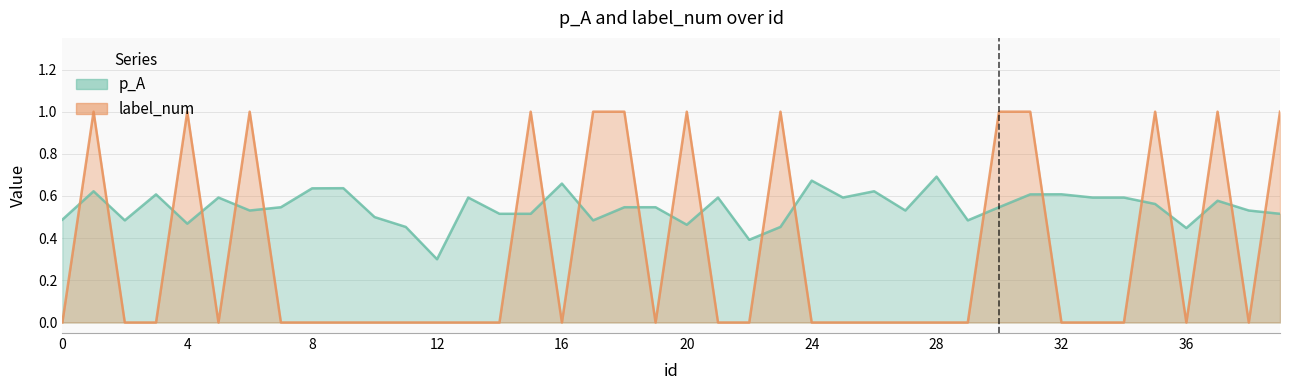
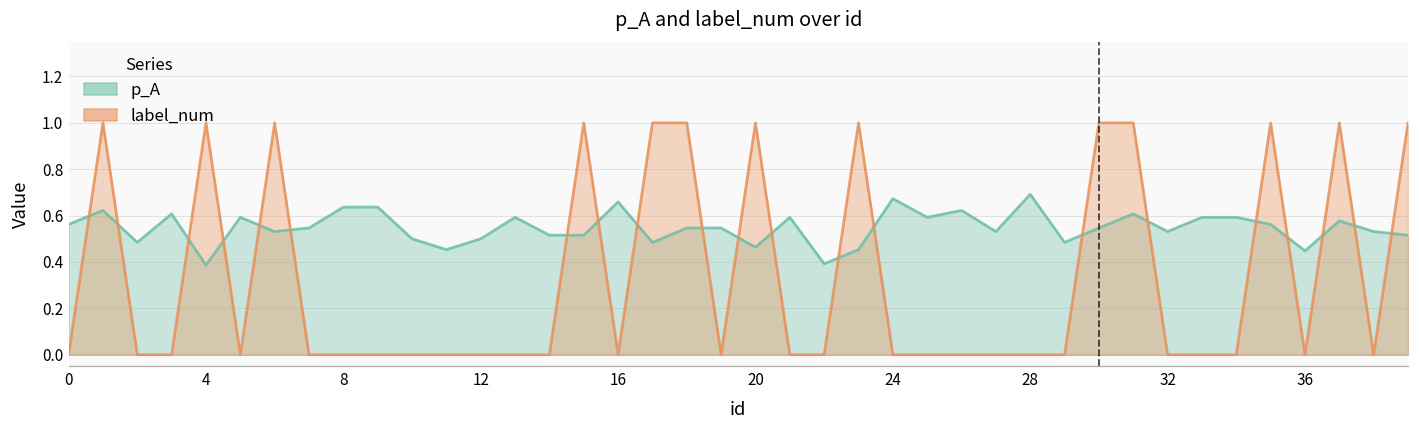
p_A, 0: 0.49 -> 0.56
p_A, 4: 0.47 -> 0.39
p_A, 12: 0.3 -> 0.5
p_A, 32: 0.61 -> 0.53
